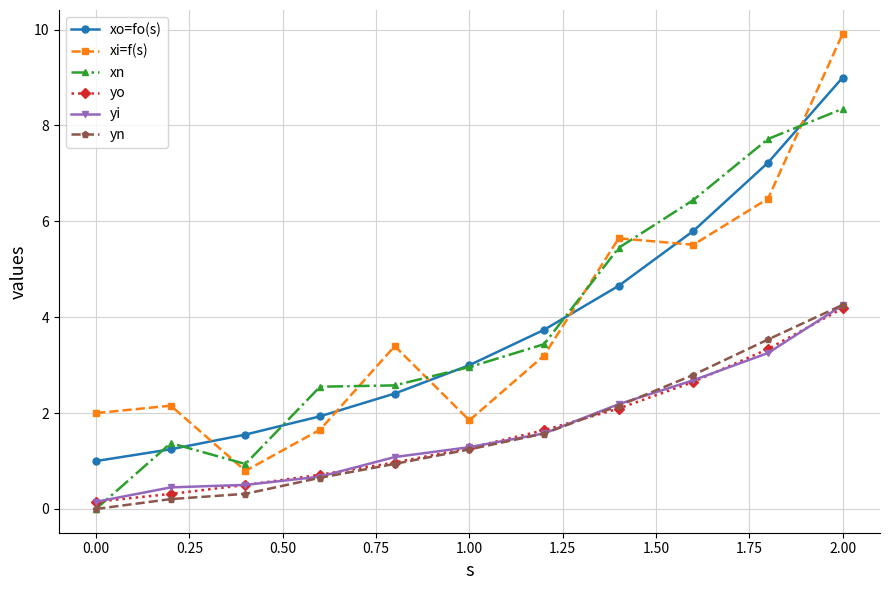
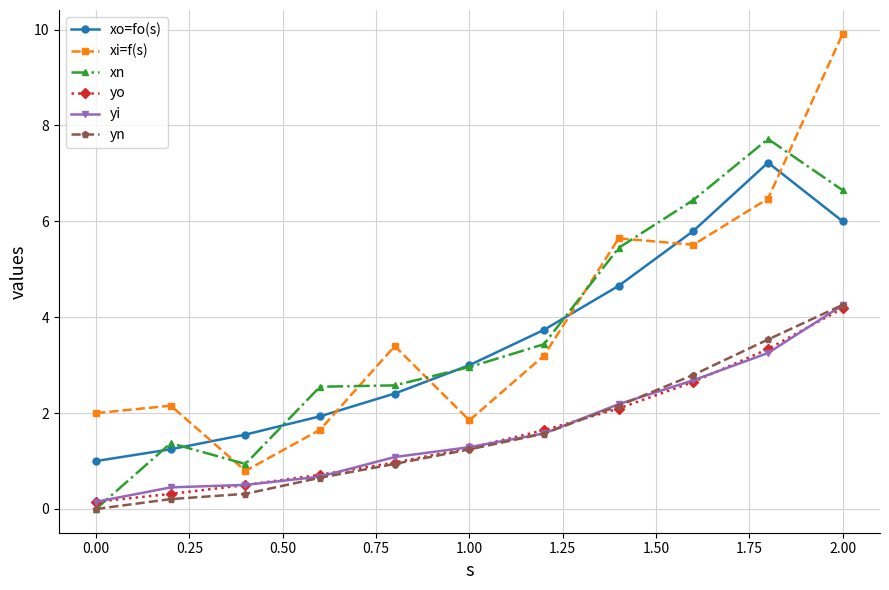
xo=fo(s), 2.00: 9 -> 6
xn, 2.00: 8.3 -> 6.6
